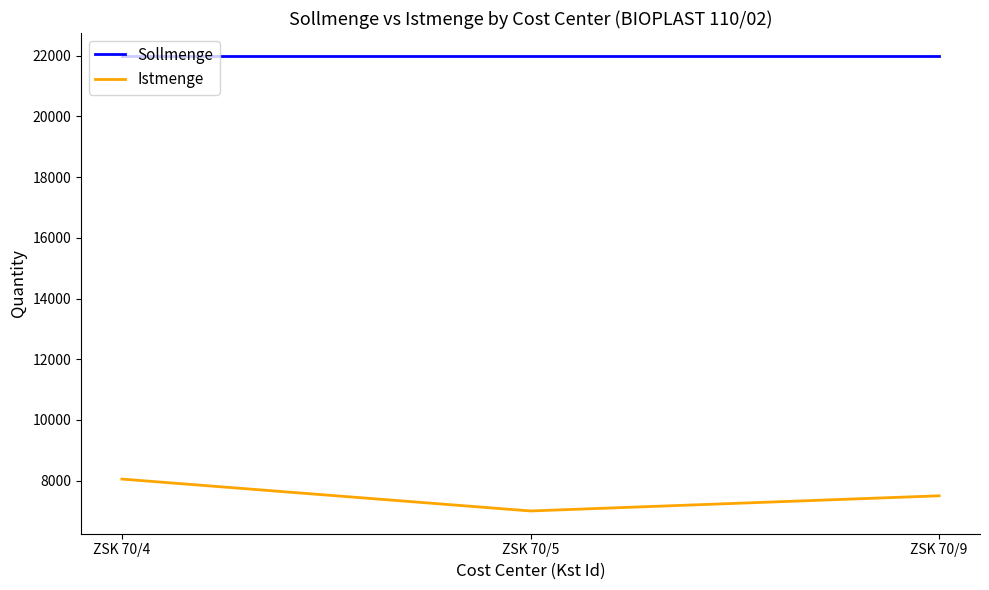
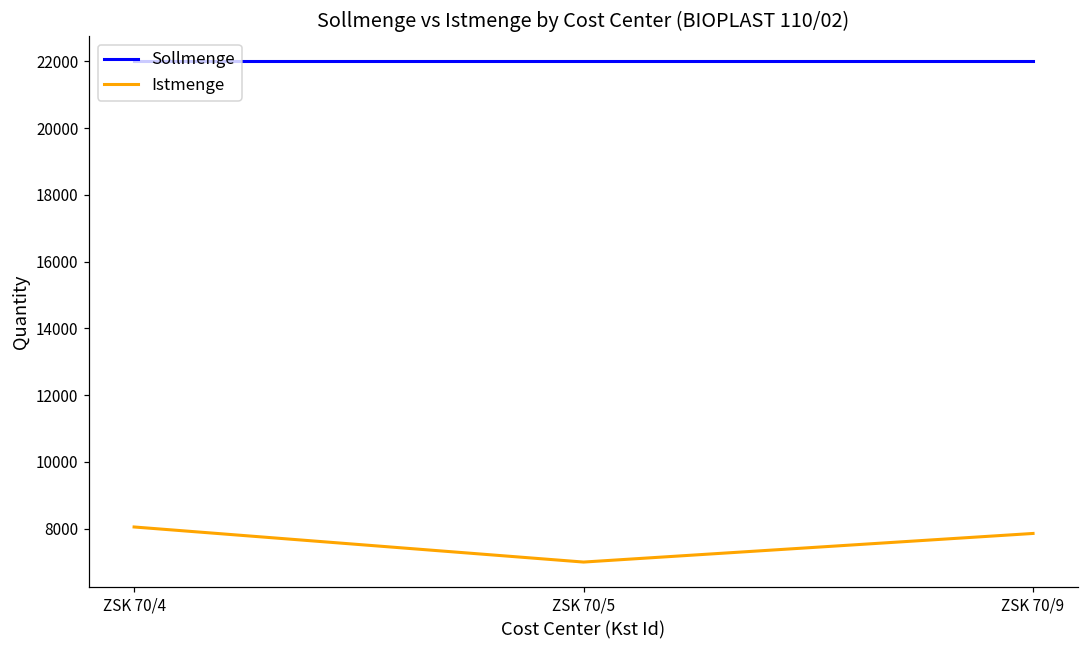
Istmenge, ZSK 70/9: 7500 -> 7900
